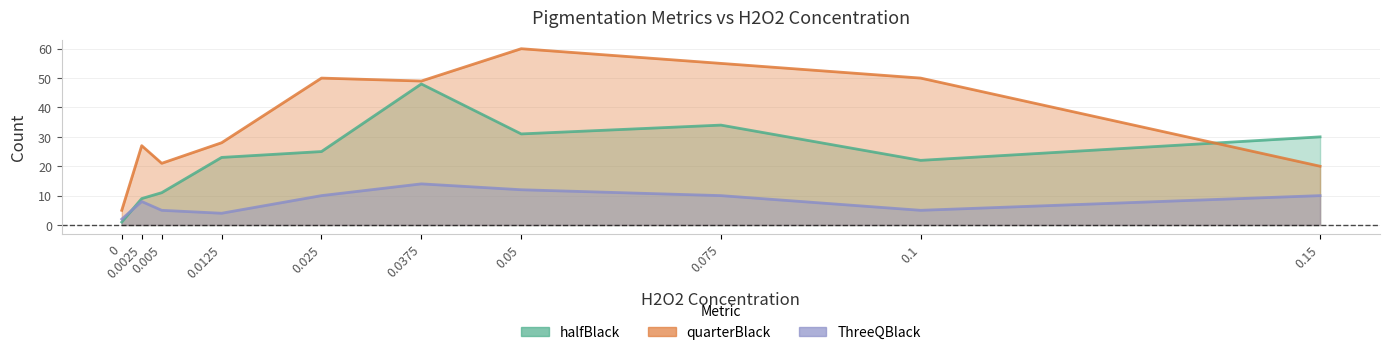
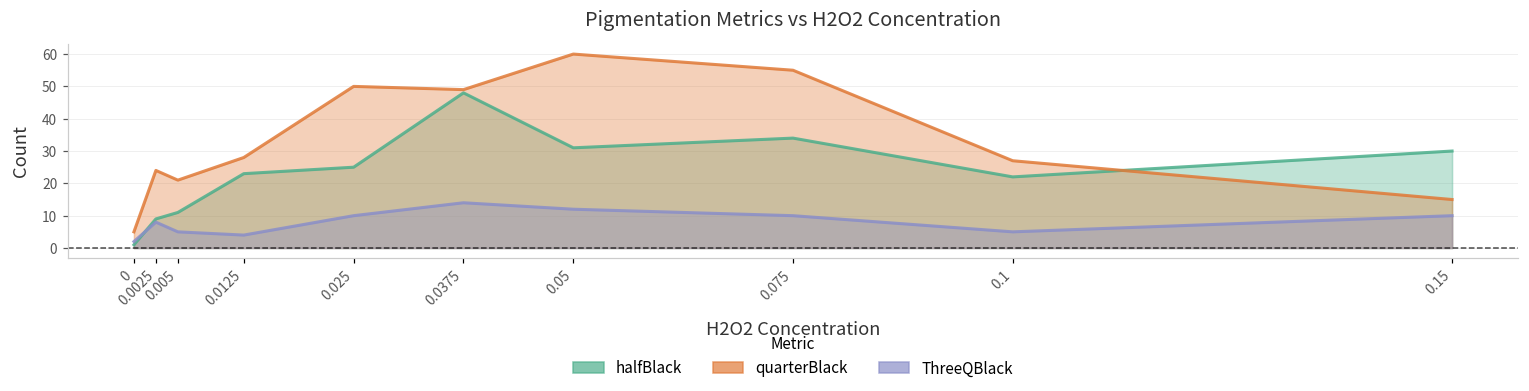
quarterBlack, 0.0025: 27 -> 24
quarterBlack, 0.1: 50 -> 27
quarterBlack, 0.15: 20 -> 15
